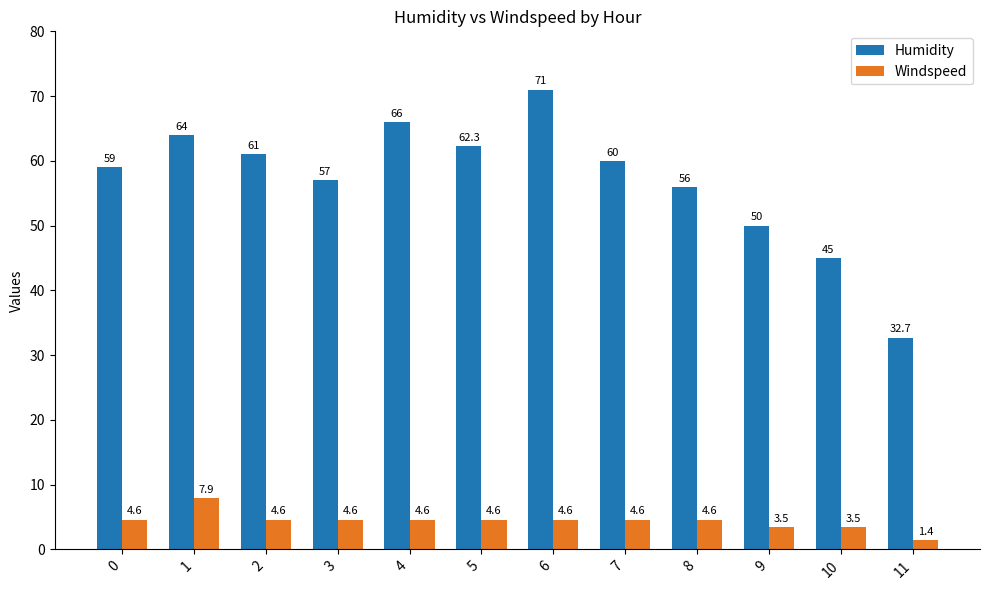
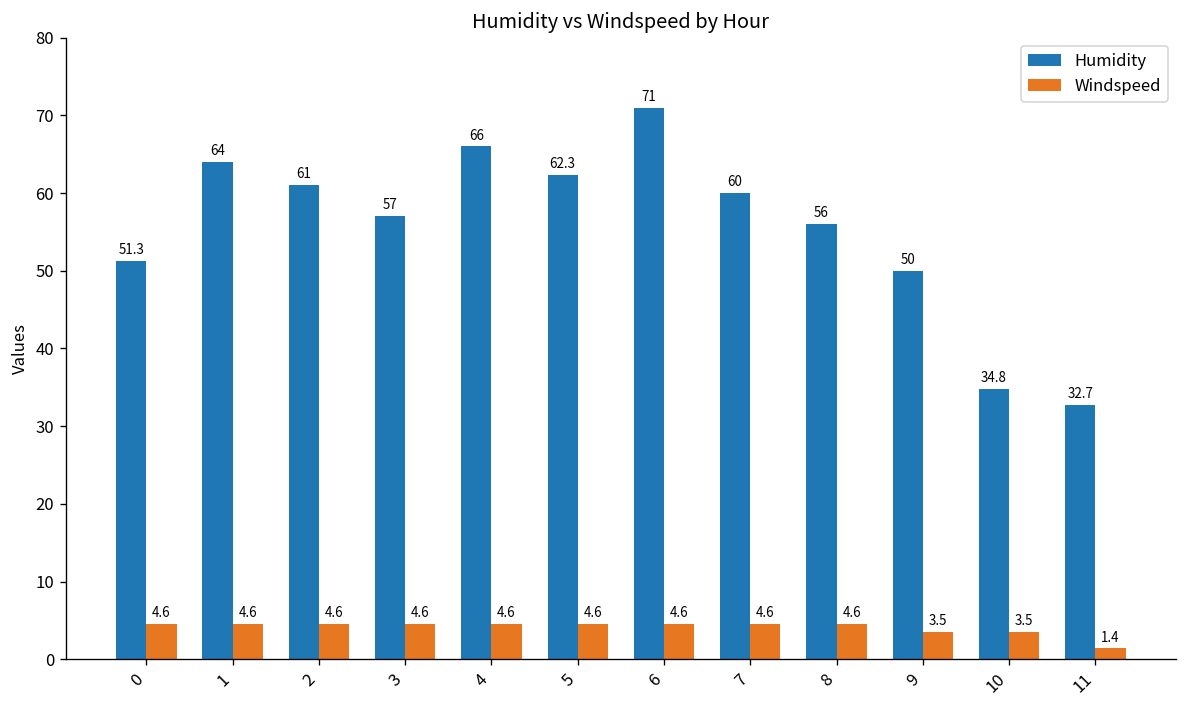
Humidity, 0: 59 -> 51.3
Windspeed, 1: 7.9 -> 4.6
Humidity, 10: 45 -> 34.8
